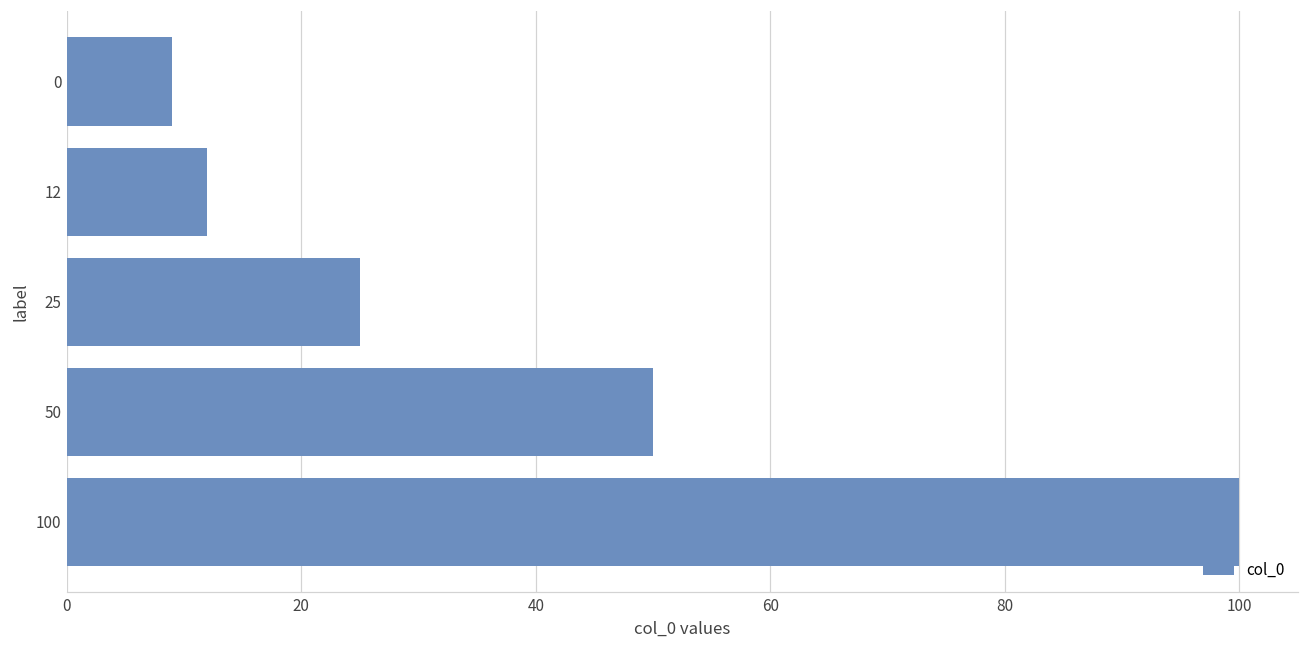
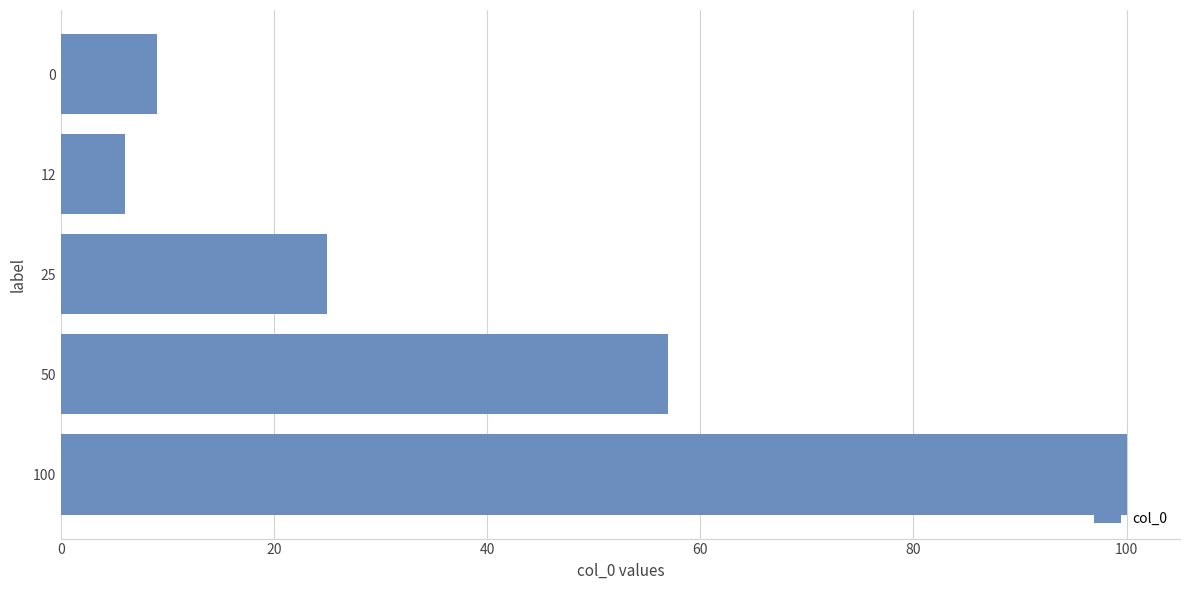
12: 12 -> 6
50: 50 -> 57
